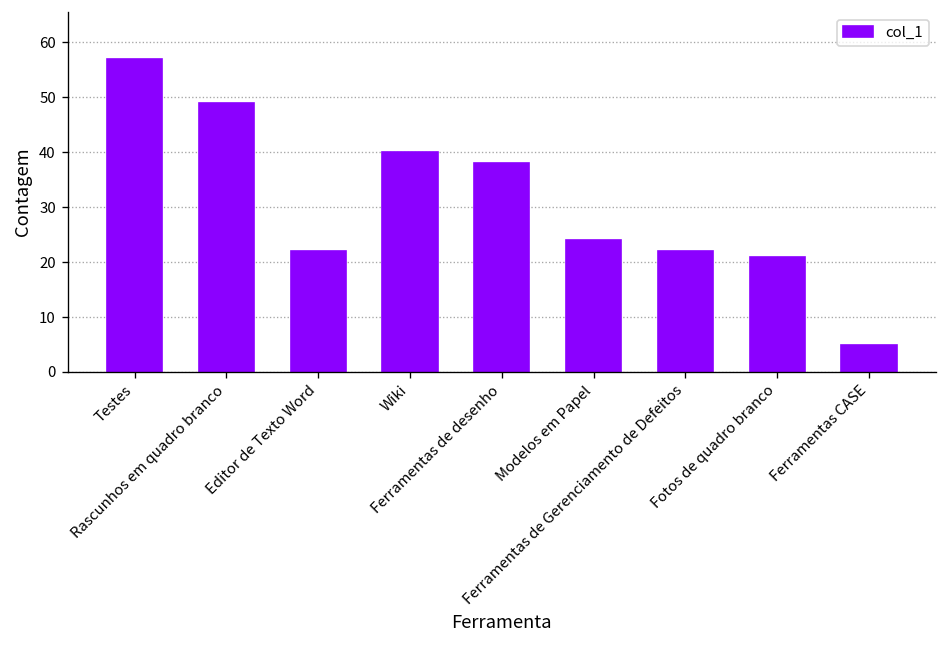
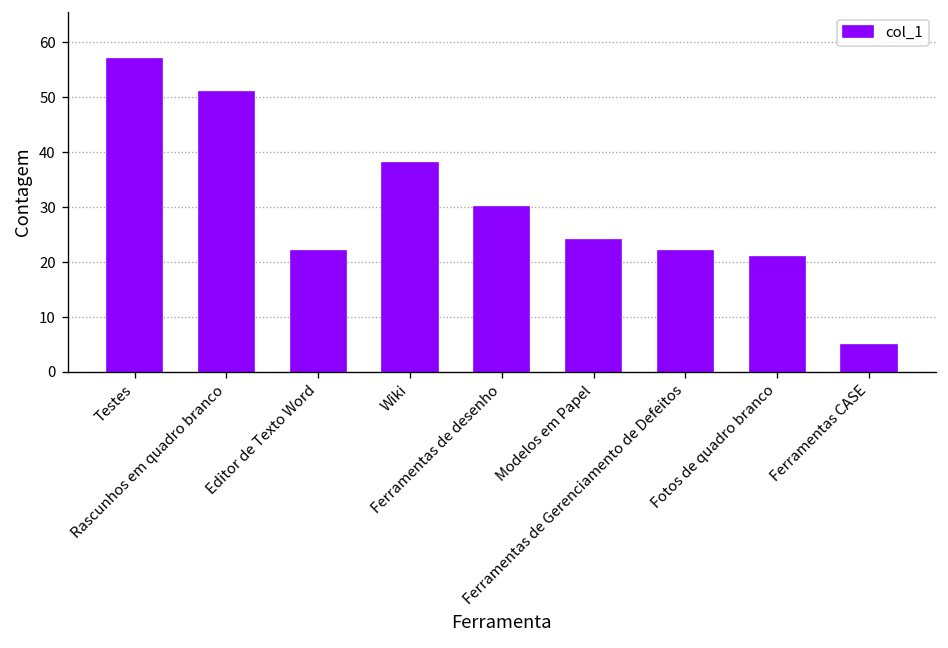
Rascunhos em quadro branco: 49 -> 51
Wiki: 40 -> 38
Ferramentas de desenho: 38 -> 30
